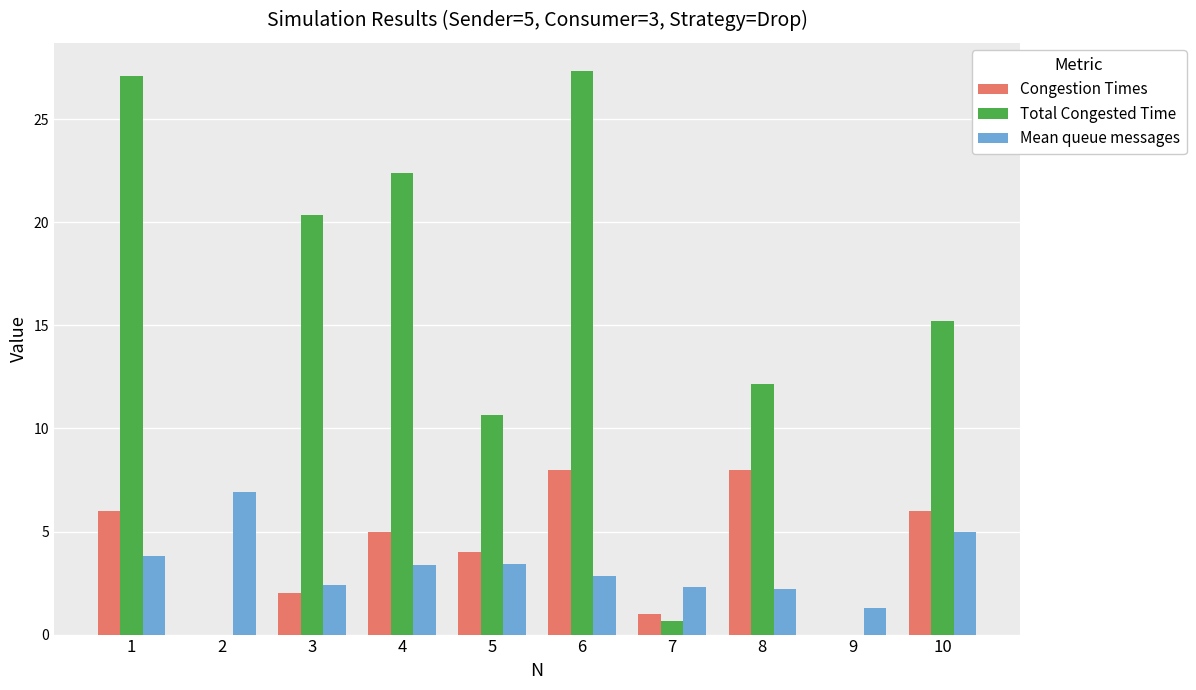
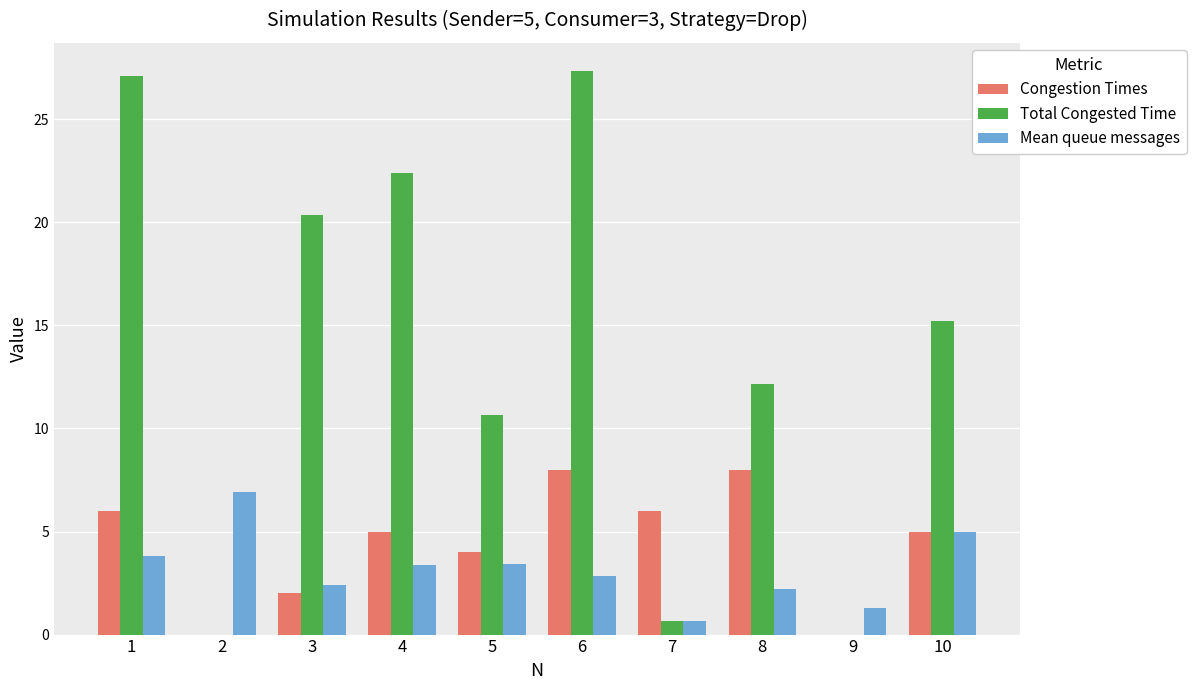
Congestion Times, 7: 1 -> 6
Mean queue messages, 7: 2.3 -> 0.7
Congestion Times, 10: 6 -> 5
